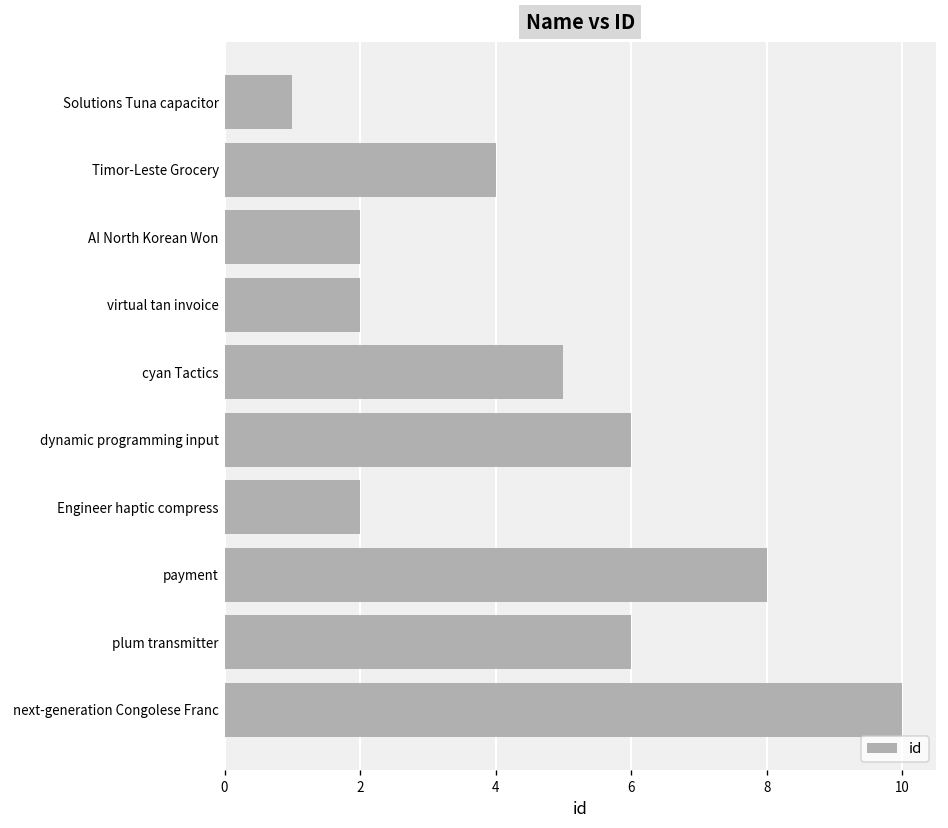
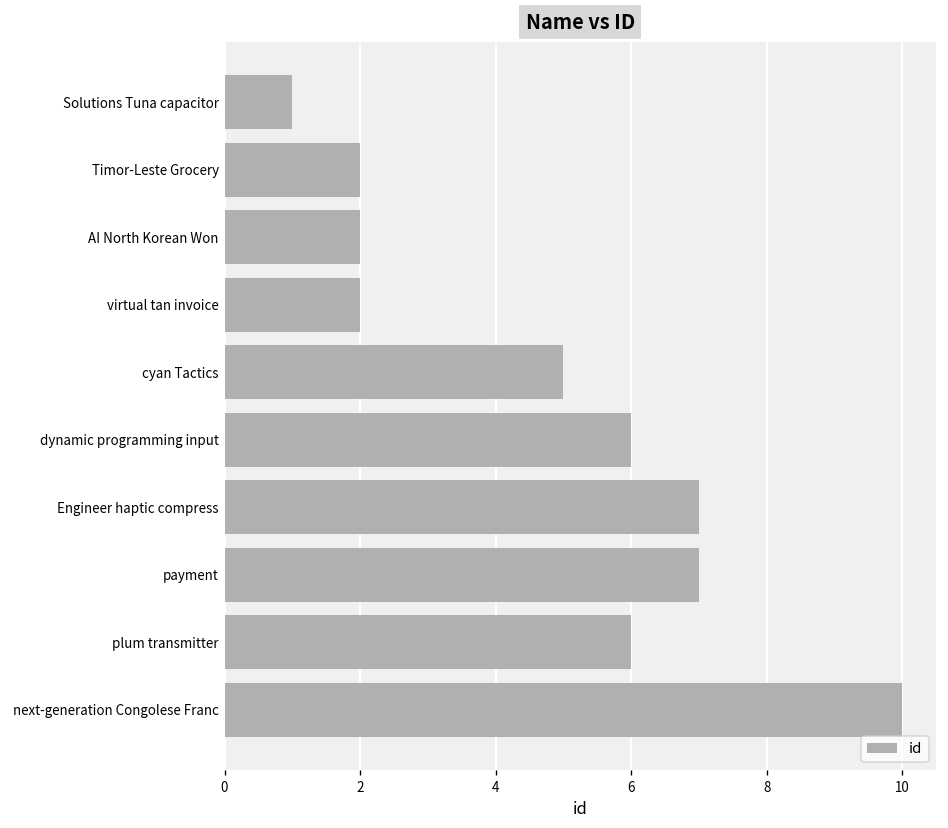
Timor-Leste Grocery: 4 -> 2
Engineer haptic compress: 2 -> 7
payment: 8 -> 7
